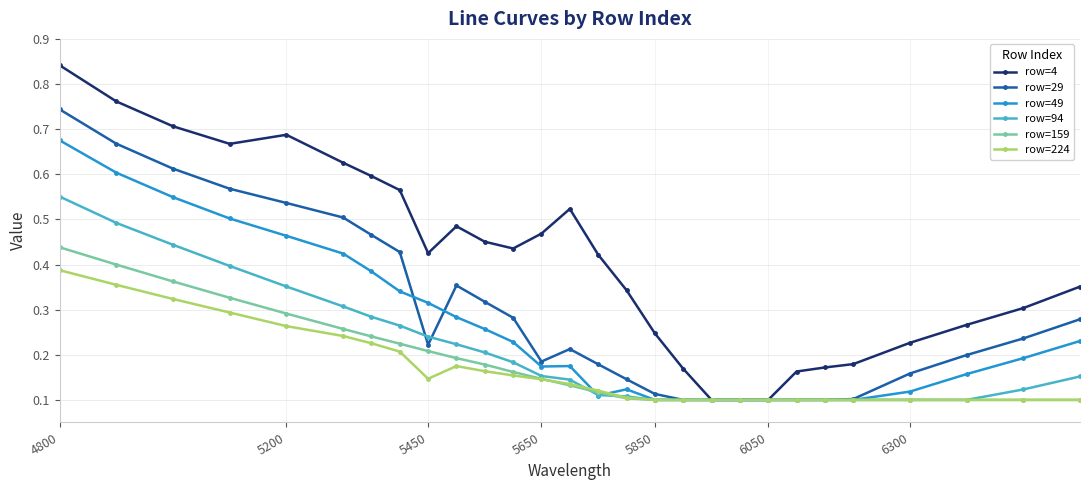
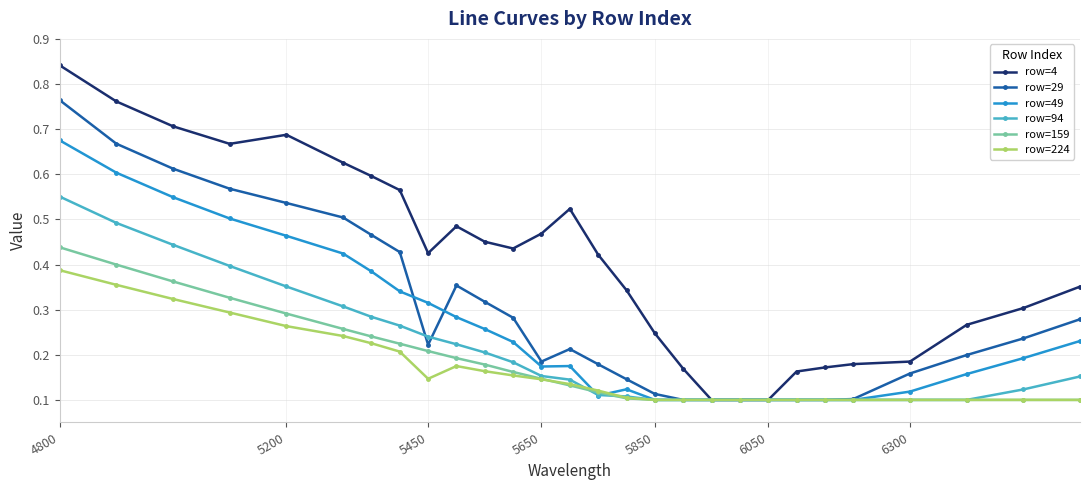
row=29, 4800: 0.74 -> 0.76
row=4, 6300: 0.23 -> 0.18
